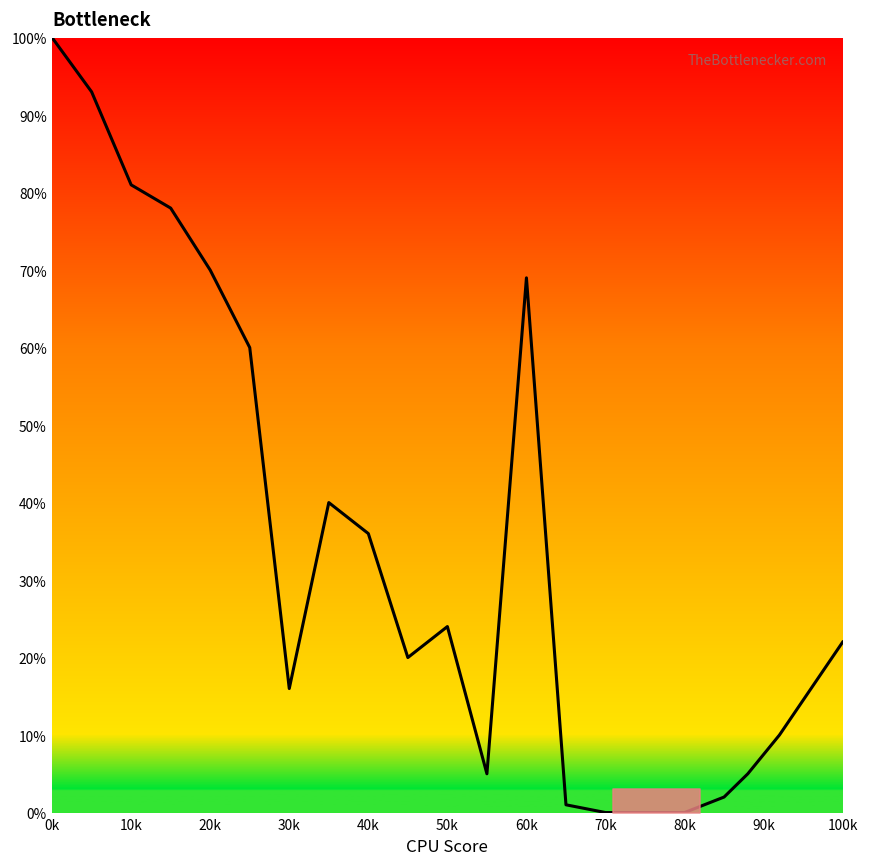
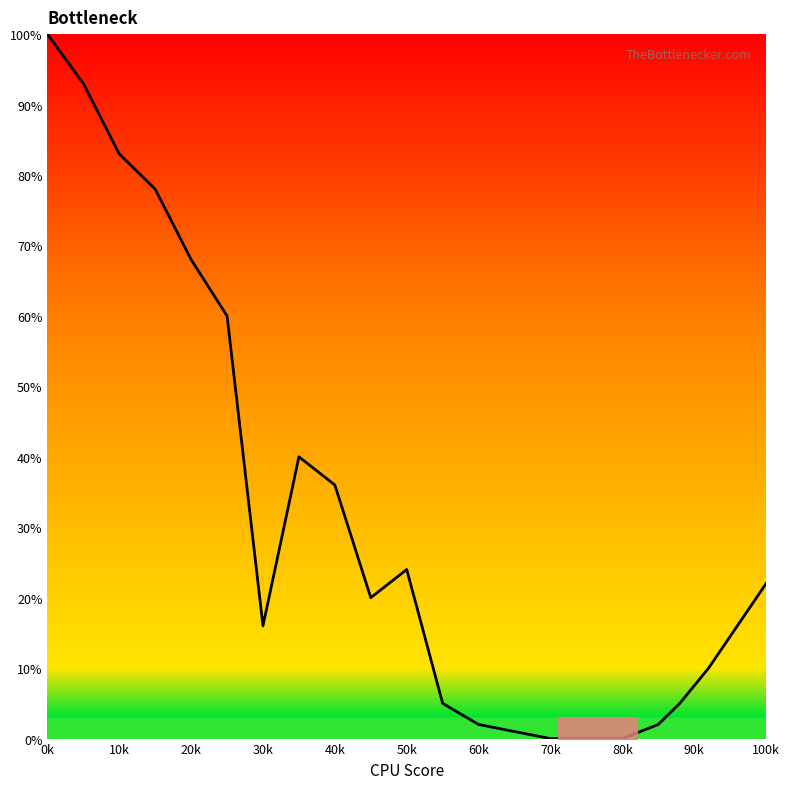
10k: 81% -> 83%
20k: 70% -> 68%
60k: 69% -> 2%
